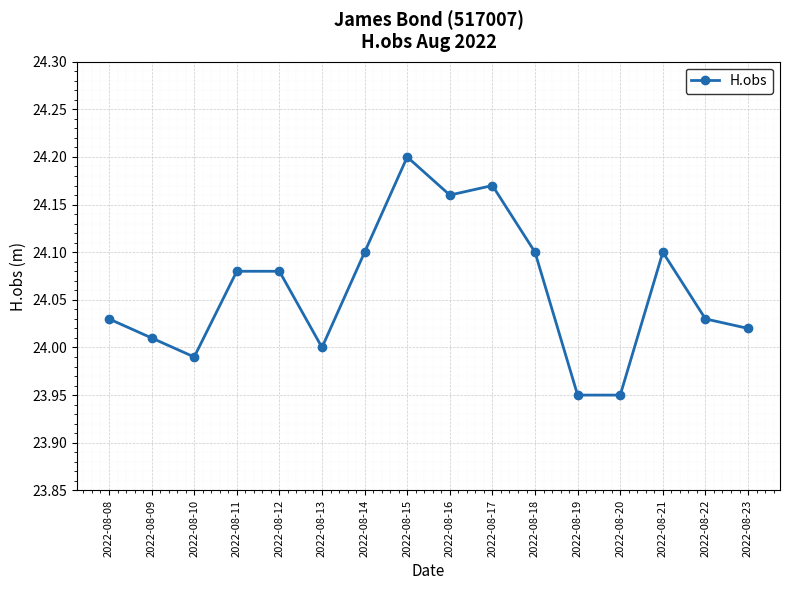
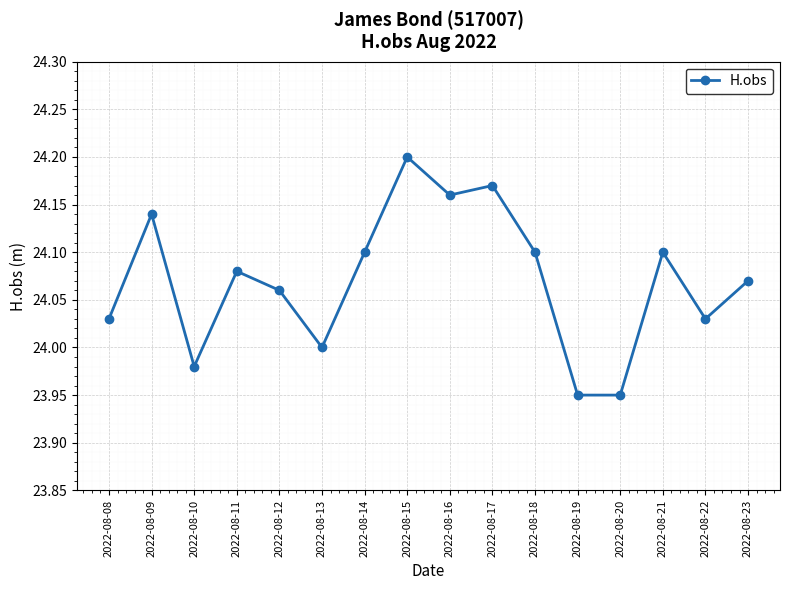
2022-08-09: 24.01 -> 24.14
2022-08-10: 23.99 -> 23.98
2022-08-12: 24.08 -> 24.06
2022-08-23: 24.02 -> 24.07
